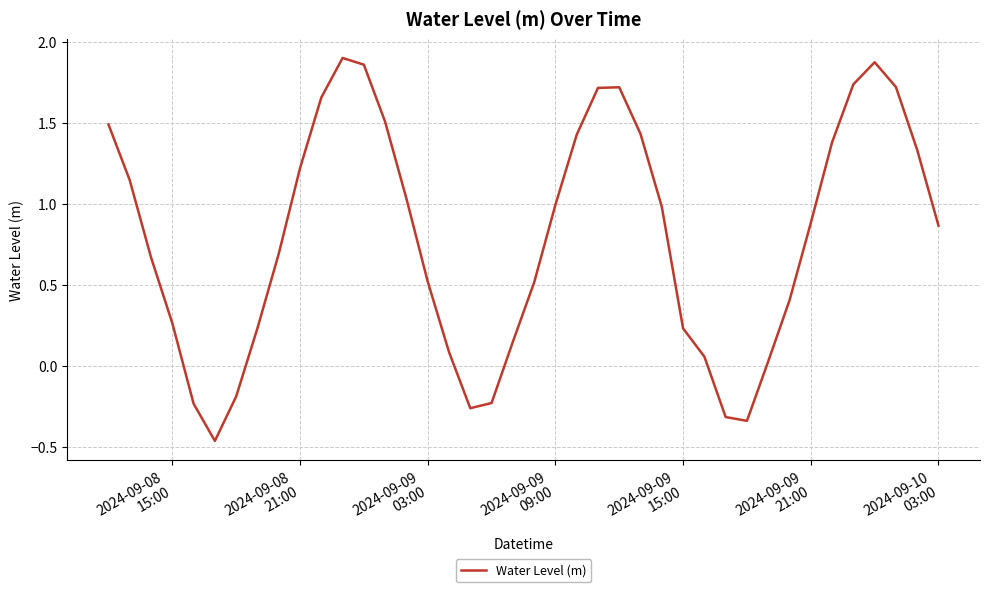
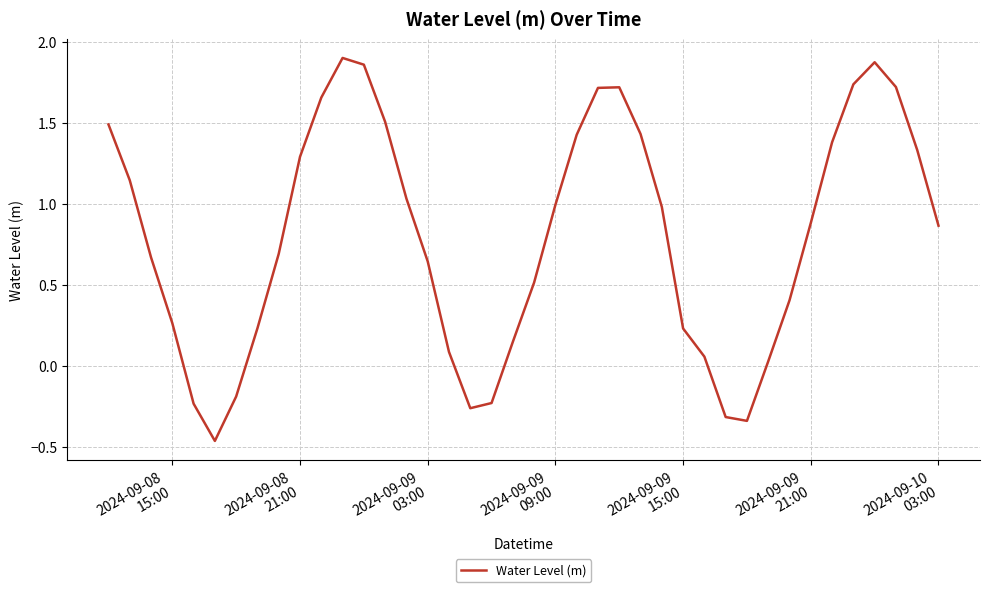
2024-09-08 21:00: 1.22 -> 1.29
2024-09-09 03:00: 0.52 -> 0.64
